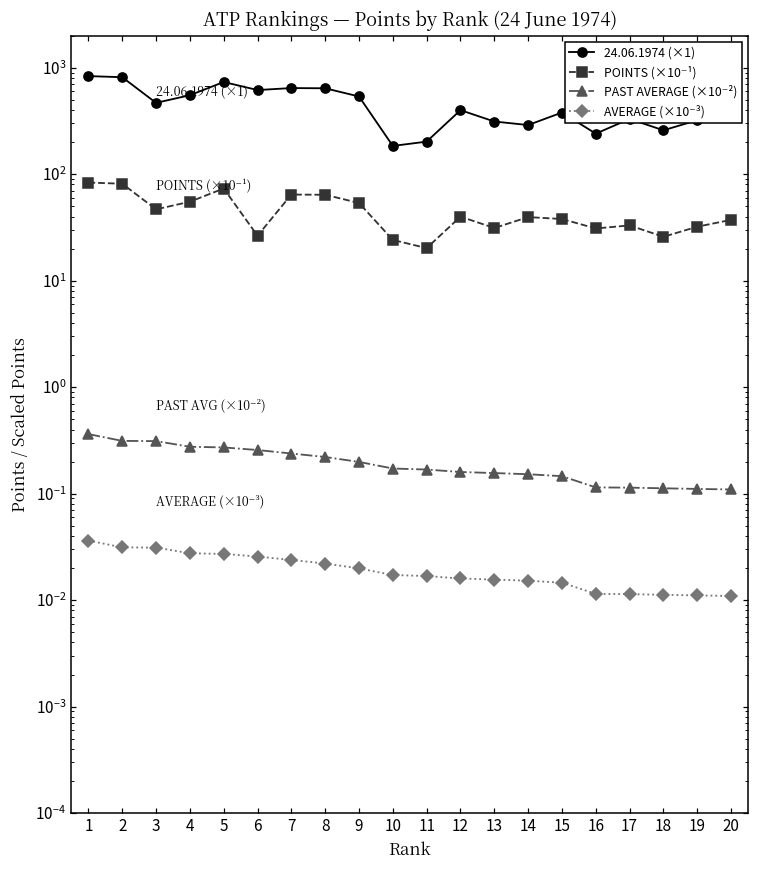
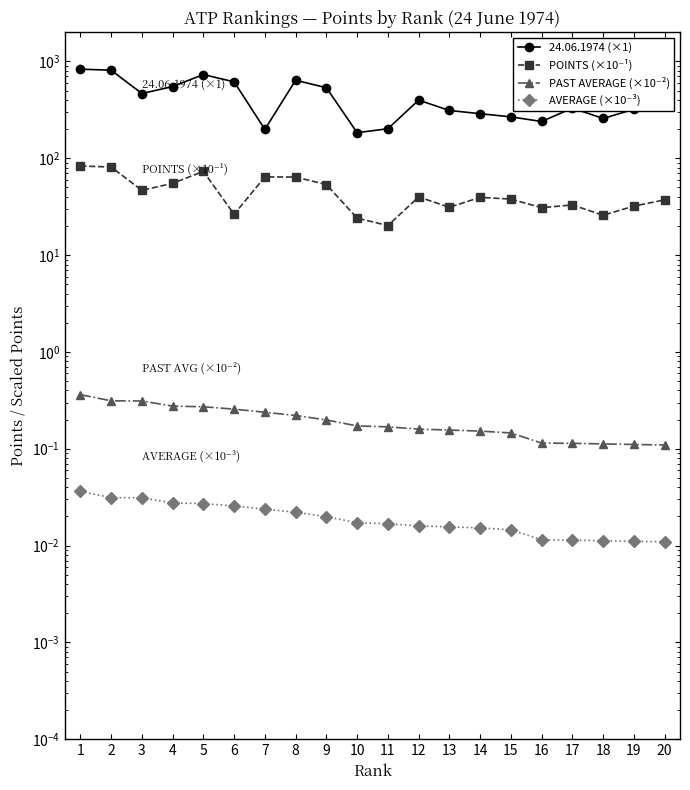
24.06.1974 (×1), 7: 600 -> 200
24.06.1974 (×1), 15: 380 -> 270
